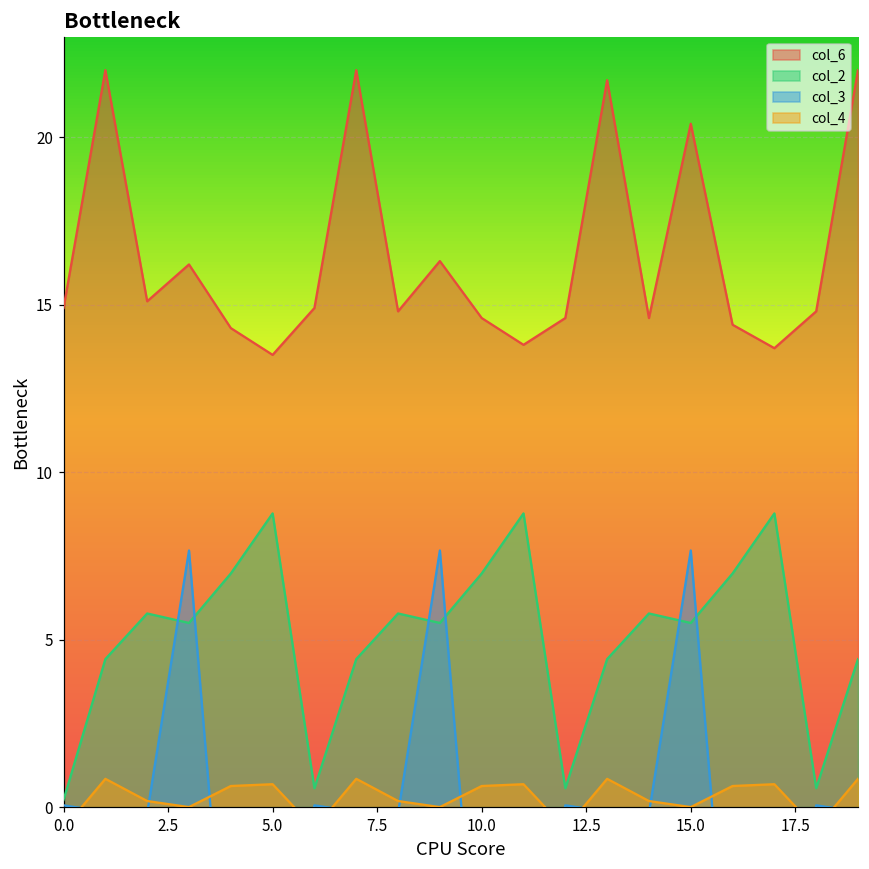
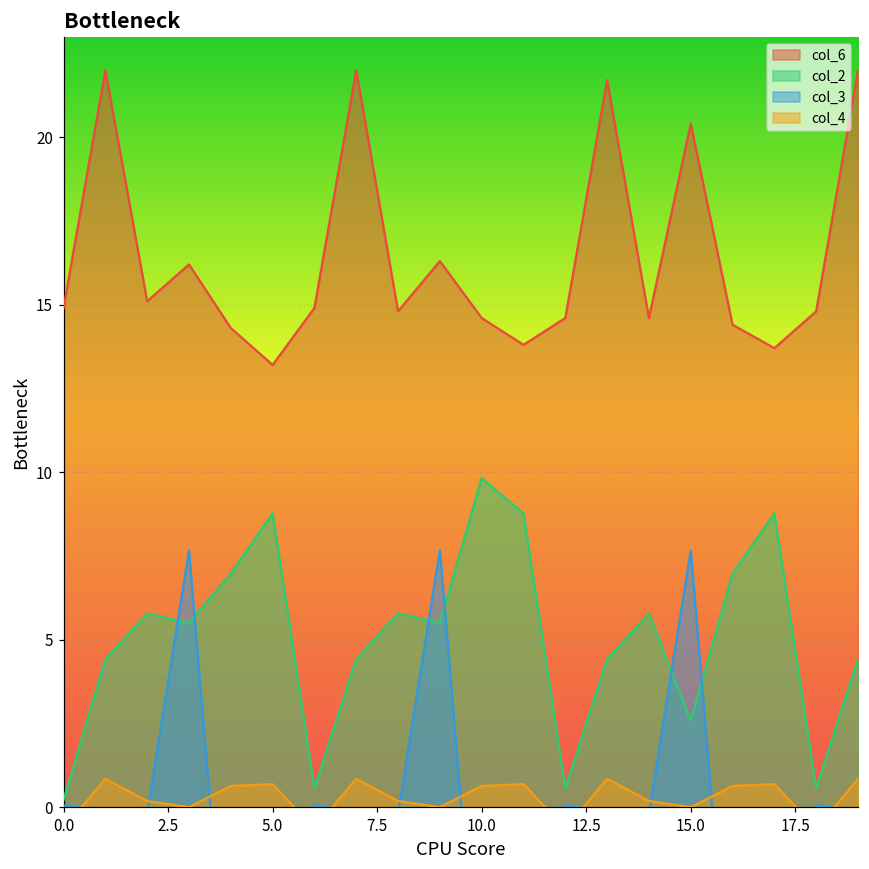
col_6, 5.0: 13.5 -> 13.2
col_2, 10.0: 7.0 -> 9.8
col_2, 15.0: 5.5 -> 2.6
